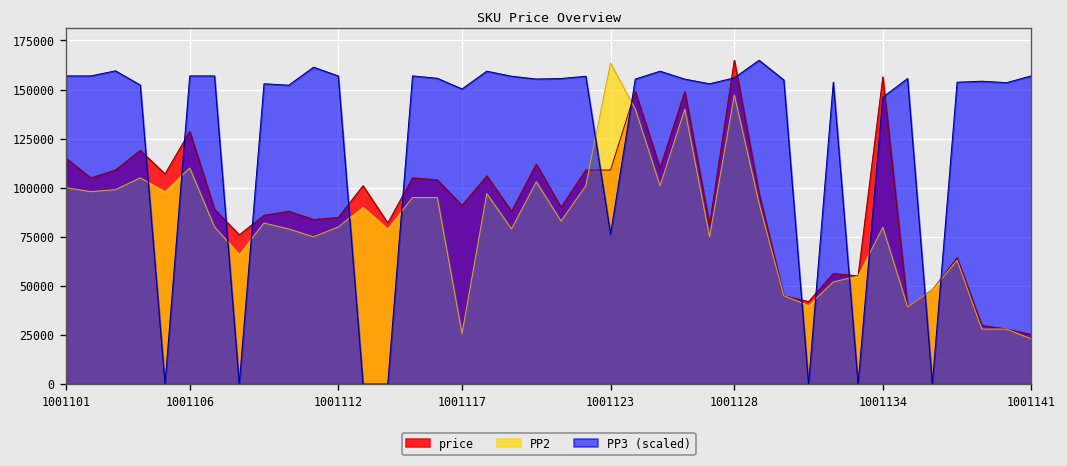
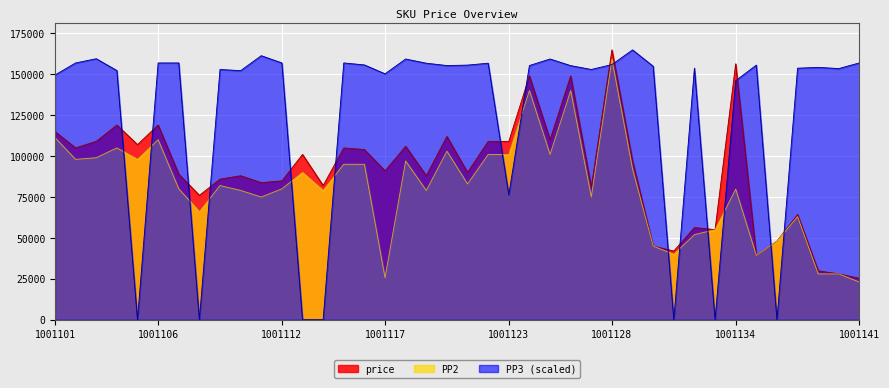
PP2, 1001101: 100000 -> 111000
PP3 (scaled), 1001101: 157000 -> 150000
price, 1001106: 129000 -> 119000
PP2, 1001123: 163000 -> 101000
PP2, 1001128: 147000 -> 159000
